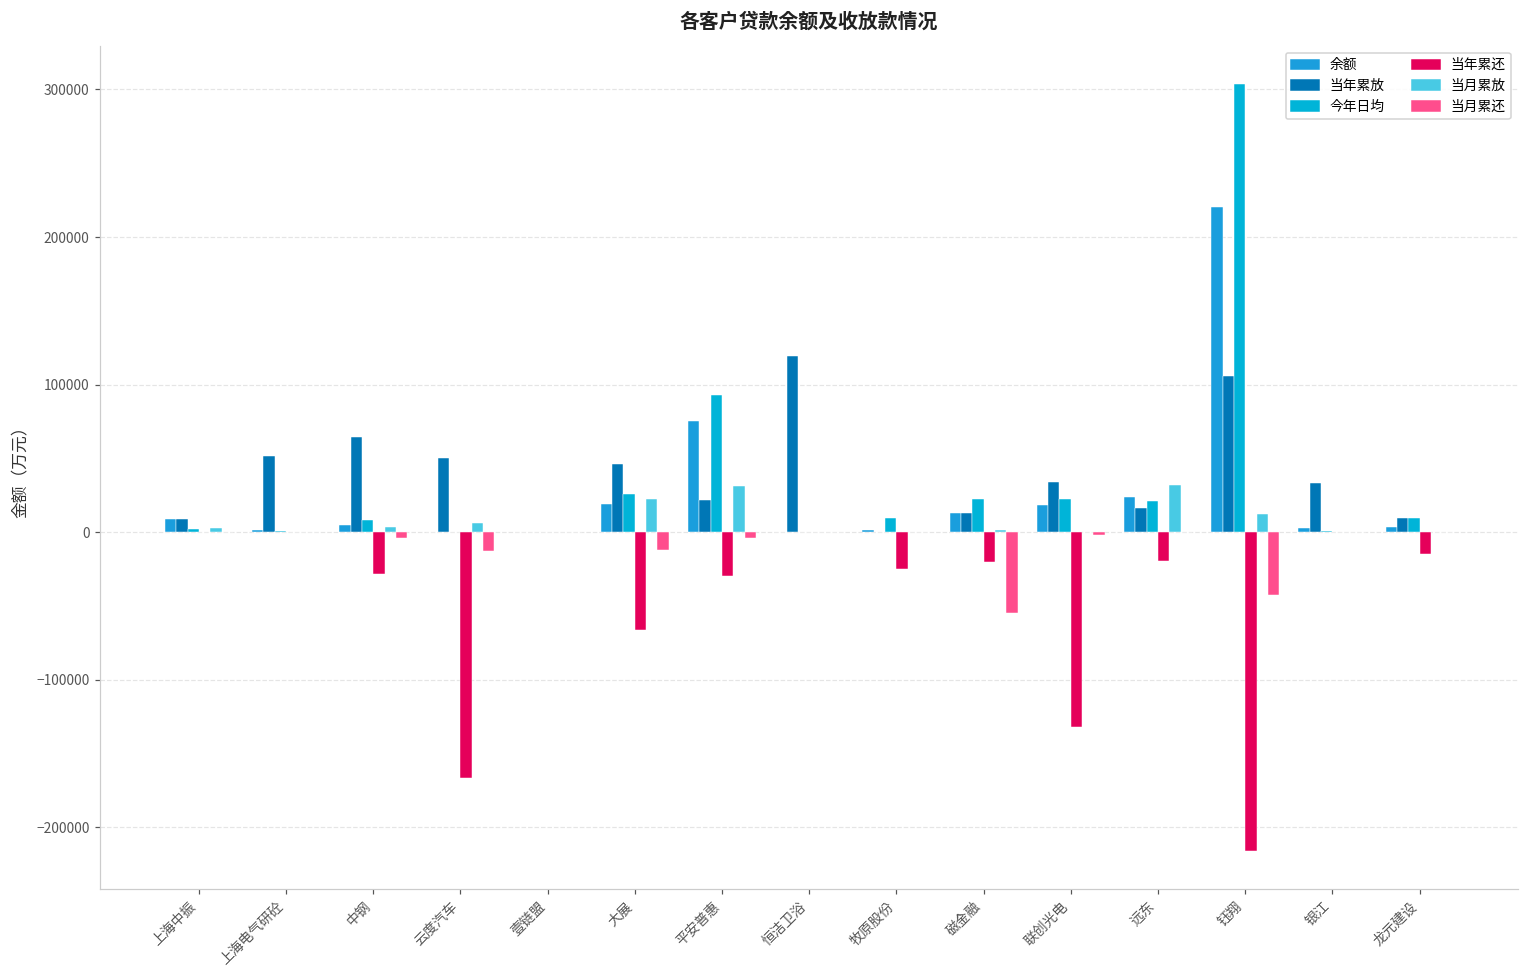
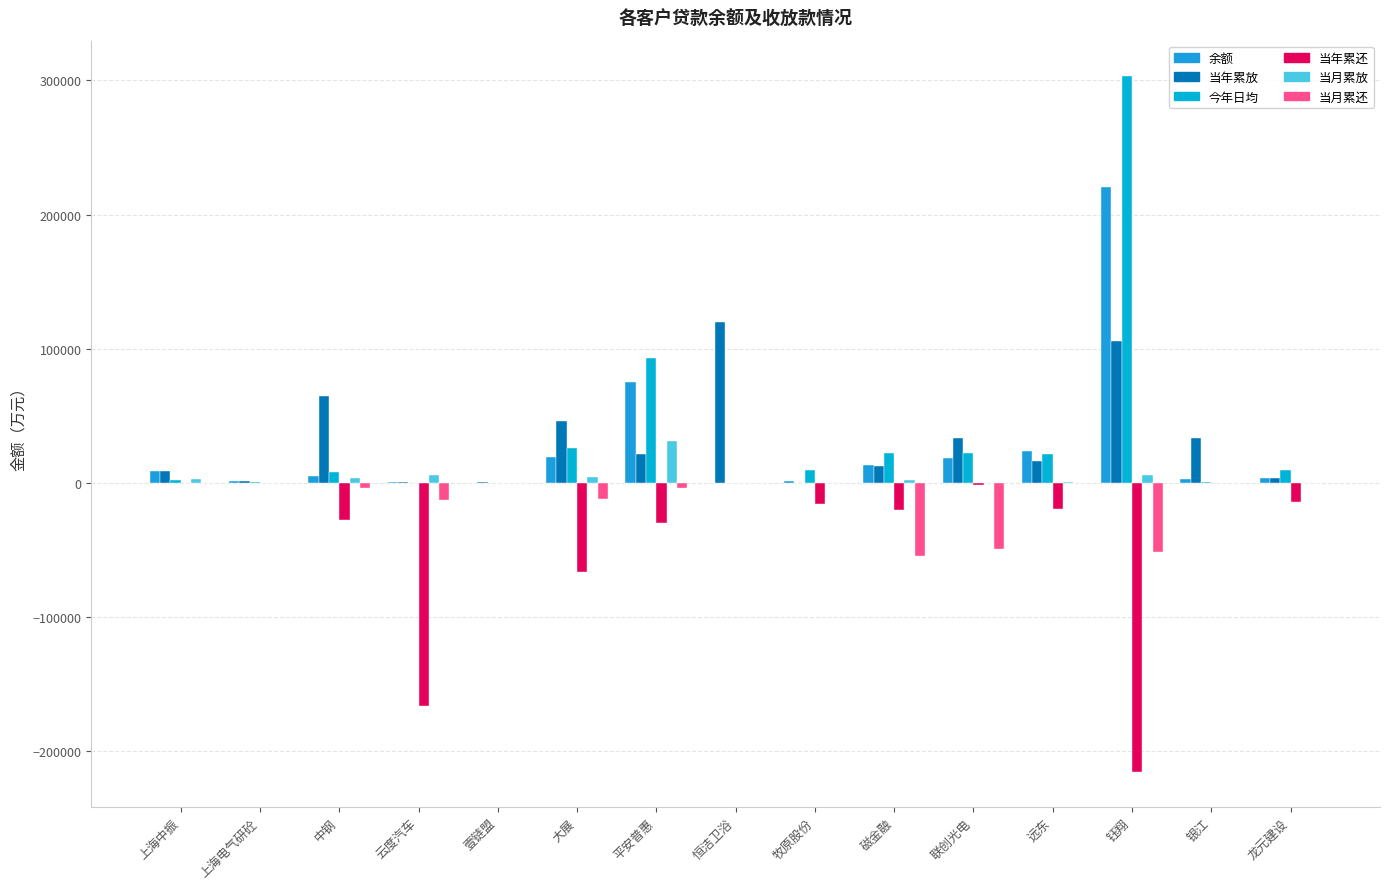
当年累放, 上海电气研砼: 52000 -> 2000
当年累放, 云度汽车: 50000 -> 0
当月累放, 大展: 23000 -> 5000
当年累还, 牧原股份: -25000 -> -16000
当年累还, 联创光电: -132000 -> -2000
当月累还, 联创光电: -2000 -> -49000
当月累放, 远东: 32000 -> 1000
当月累放, 钰翔: 12000 -> 6000
当月累还, 钰翔: -42000 -> -51000
当年累放, 龙元建设: 10000 -> 4000
